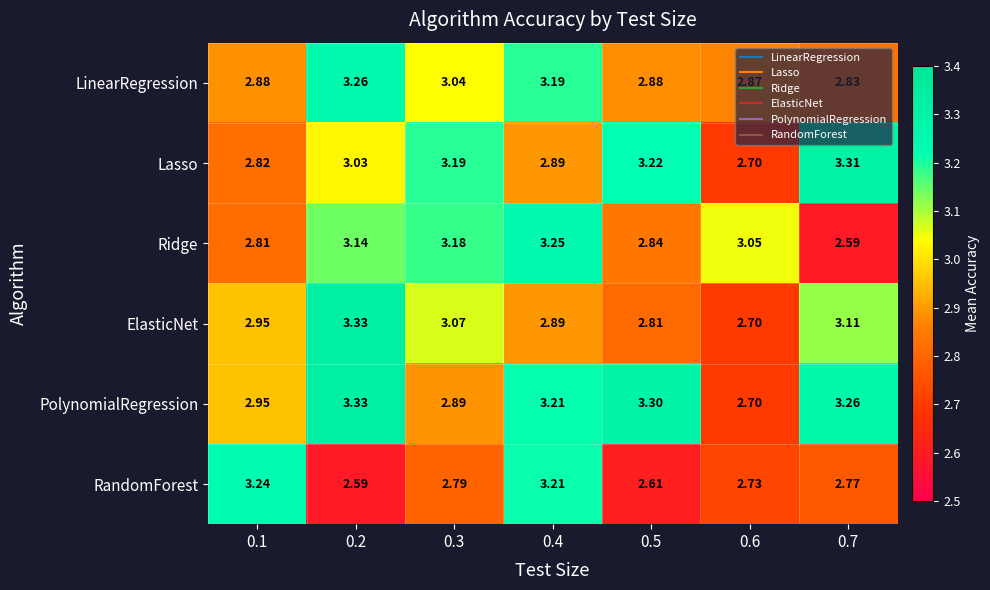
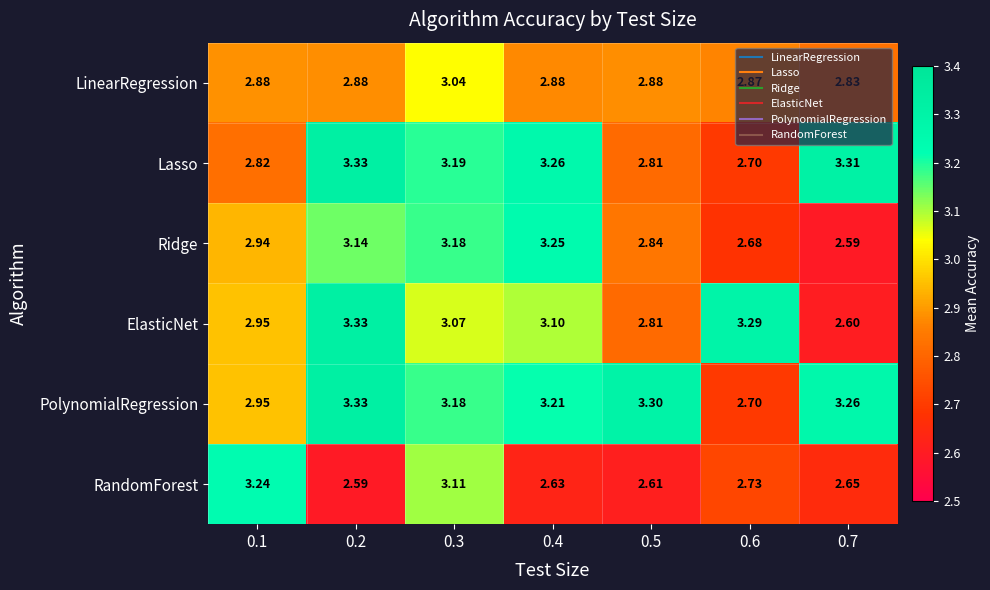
LinearRegression, 0.2: 3.26 -> 2.88
LinearRegression, 0.4: 3.19 -> 2.88
Lasso, 0.2: 3.03 -> 3.33
Lasso, 0.4: 2.89 -> 3.26
Lasso, 0.5: 3.22 -> 2.81
Ridge, 0.1: 2.81 -> 2.94
Ridge, 0.6: 3.05 -> 2.68
ElasticNet, 0.4: 2.89 -> 3.10
ElasticNet, 0.6: 2.70 -> 3.29
ElasticNet, 0.7: 3.11 -> 2.60
PolynomialRegression, 0.3: 2.89 -> 3.18
RandomForest, 0.3: 2.79 -> 3.11
RandomForest, 0.4: 3.21 -> 2.63
RandomForest, 0.7: 2.77 -> 2.65
